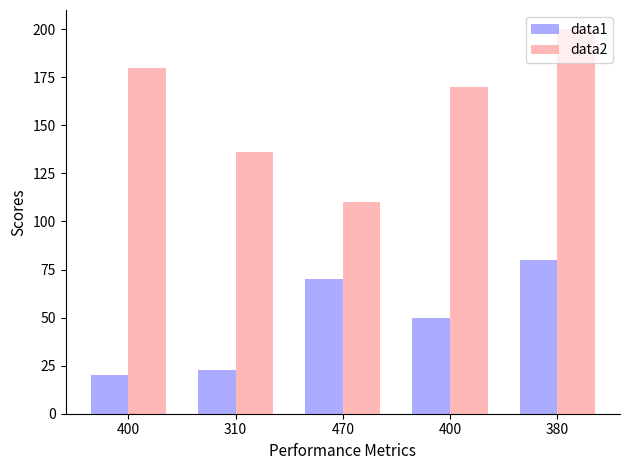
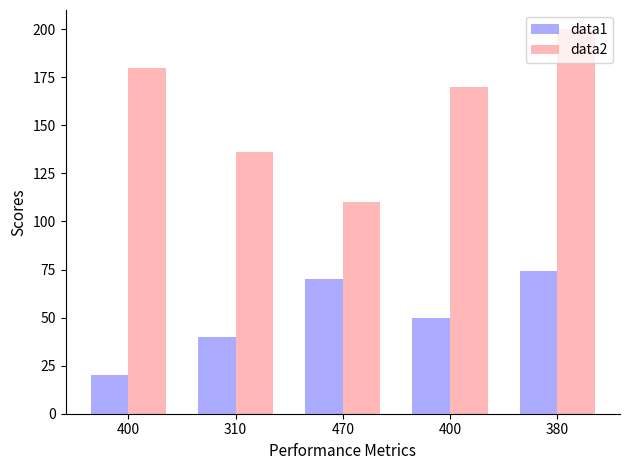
data1, 310: 23 -> 40
data1, 380: 80 -> 74
